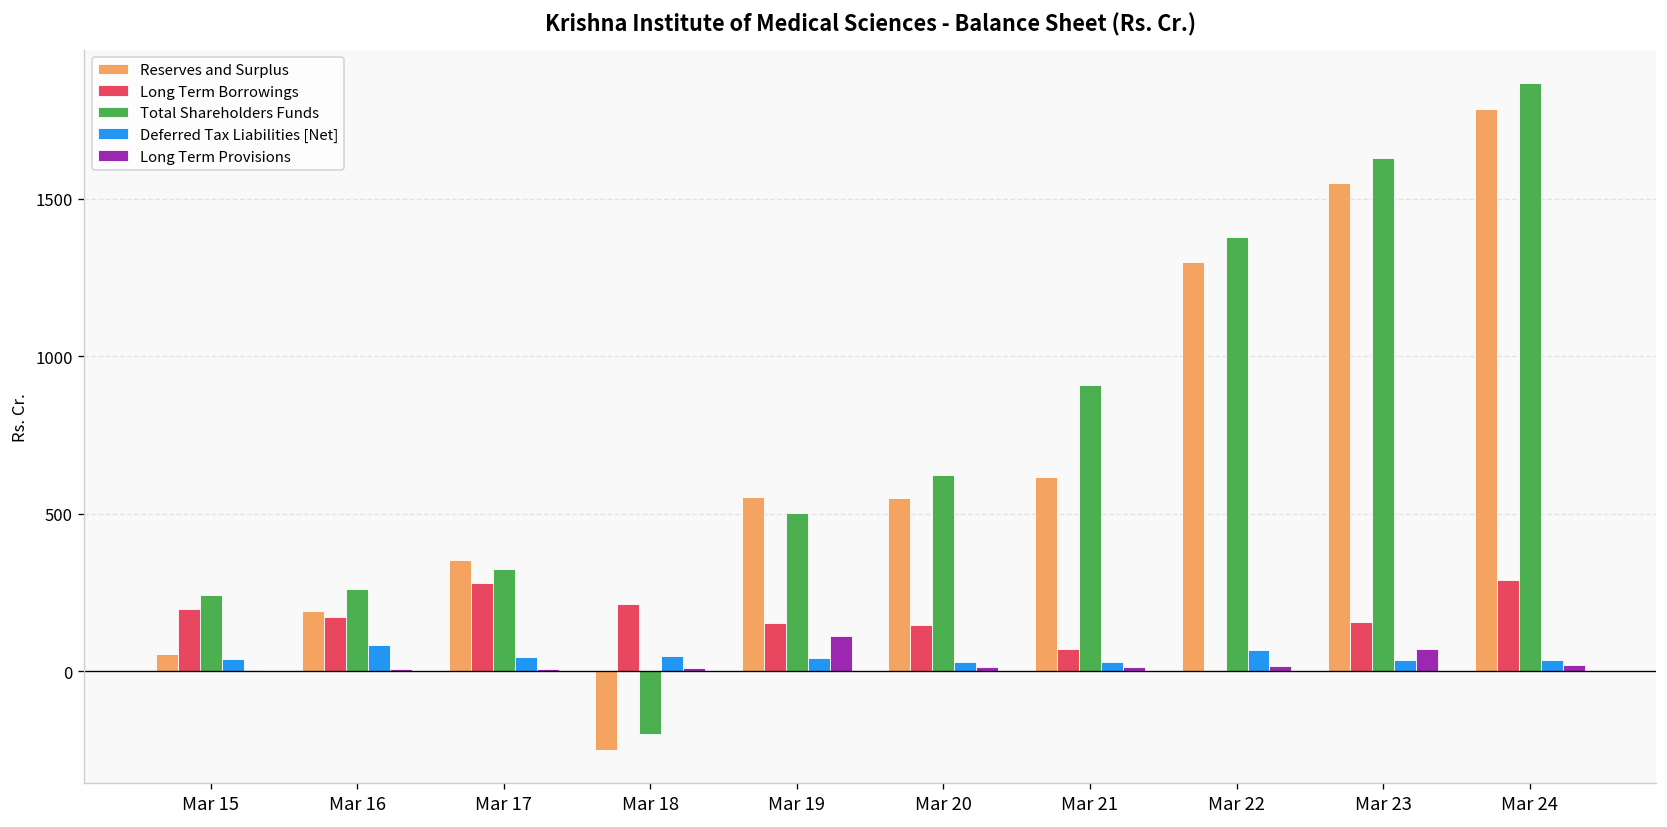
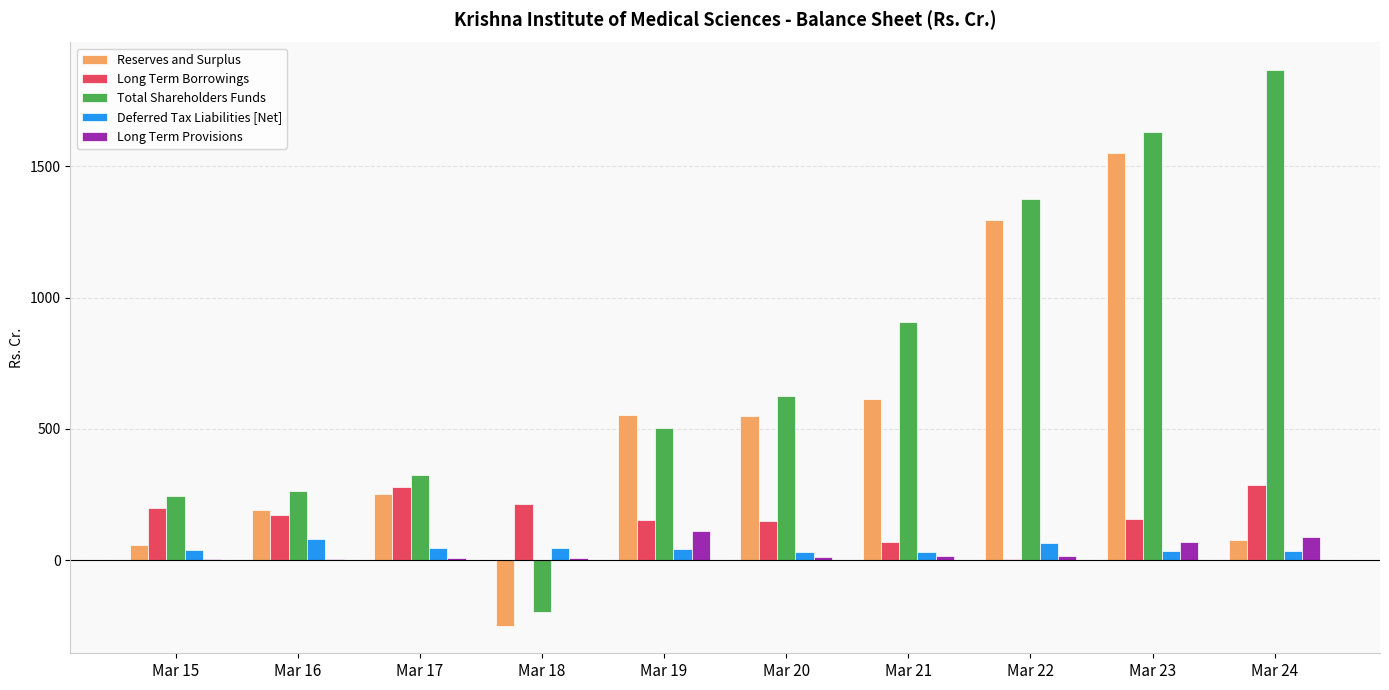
Reserves and Surplus, Mar 17: 350 -> 250
Reserves and Surplus, Mar 24: 1790 -> 80
Long Term Provisions, Mar 24: 20 -> 90
